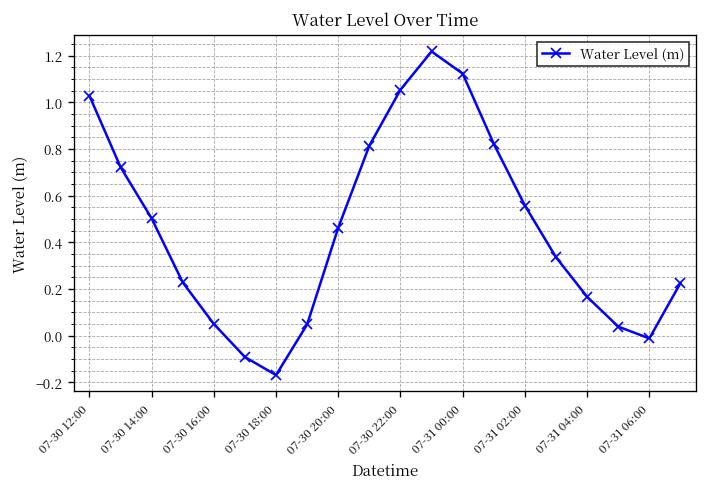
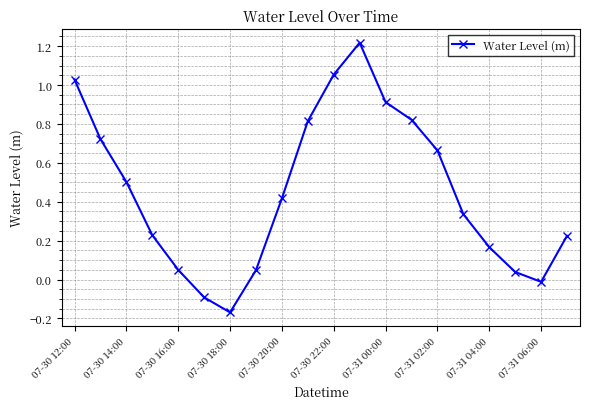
07-30 20:00: 0.46 -> 0.42
07-31 00:00: 1.12 -> 0.91
07-31 02:00: 0.56 -> 0.66
